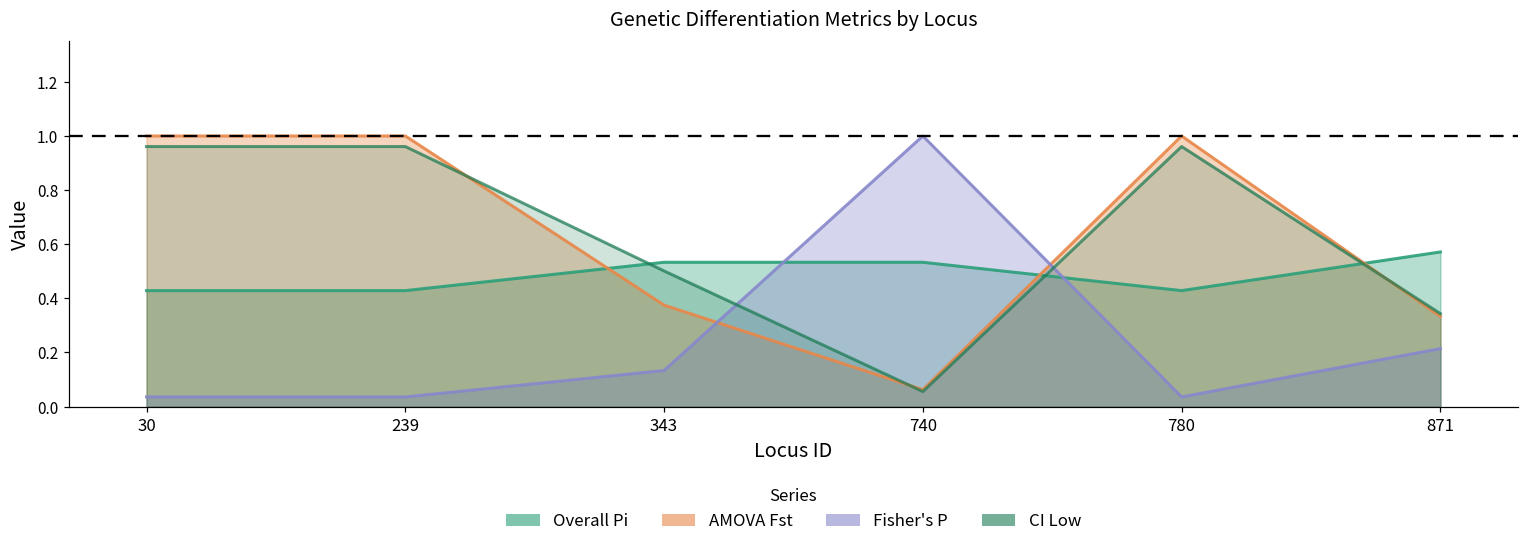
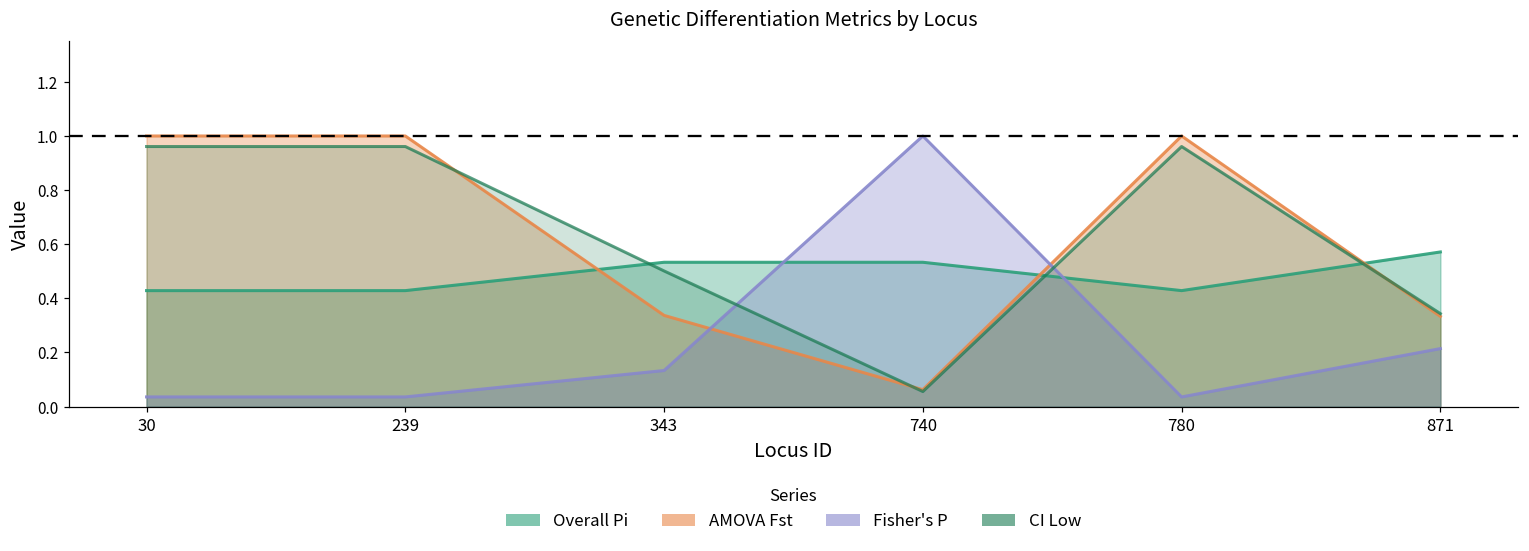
AMOVA Fst, 343: 0.38 -> 0.34
